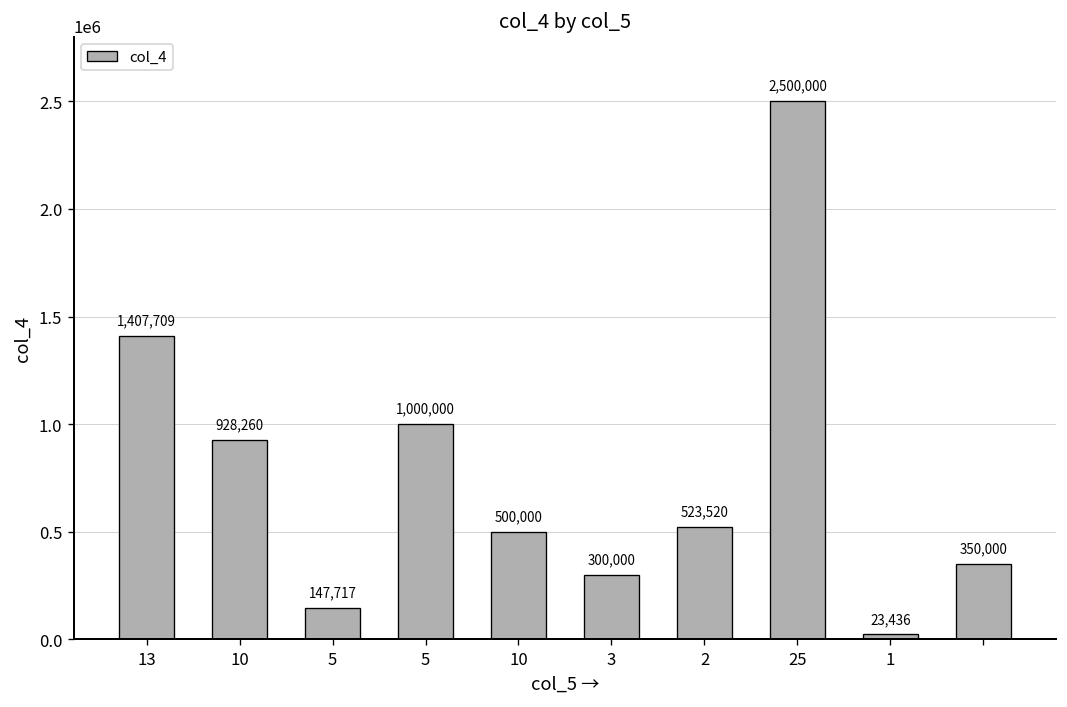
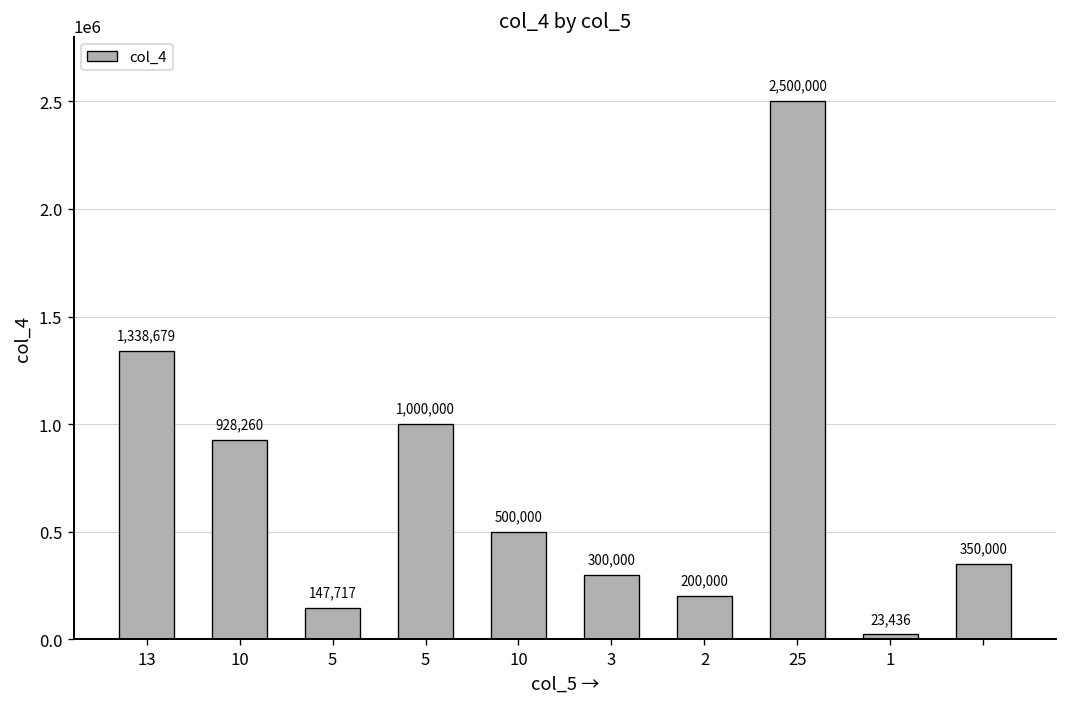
13: 1,407,709 -> 1,338,679
2: 523,520 -> 200,000
